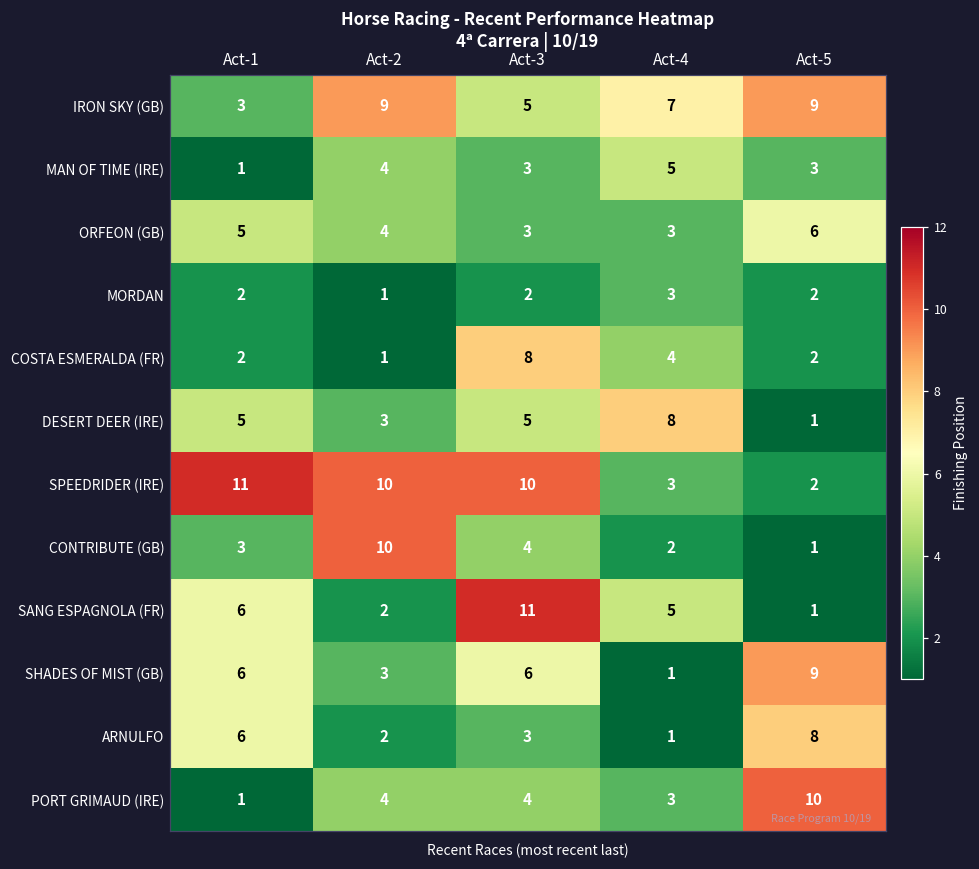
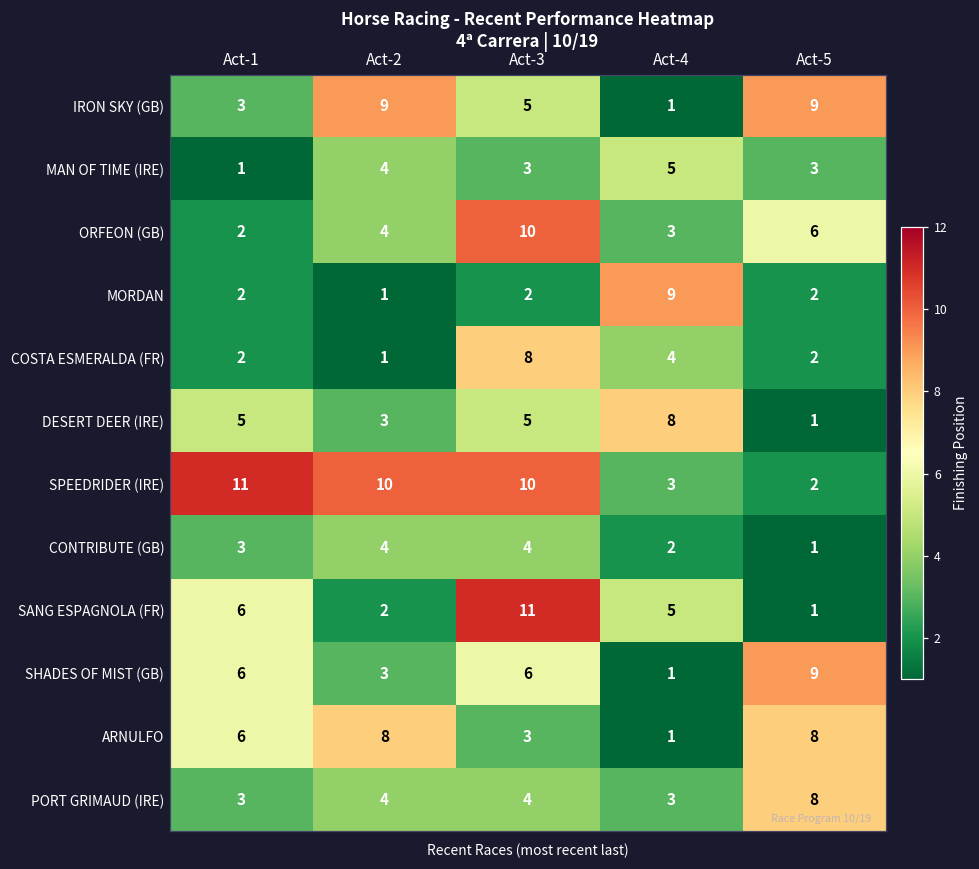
IRON SKY (GB), Act-4: 7 -> 1
ORFEON (GB), Act-1: 5 -> 2
ORFEON (GB), Act-3: 3 -> 10
MORDAN, Act-4: 3 -> 9
CONTRIBUTE (GB), Act-2: 10 -> 4
ARNULFO, Act-2: 2 -> 8
PORT GRIMAUD (IRE), Act-1: 1 -> 3
PORT GRIMAUD (IRE), Act-5: 10 -> 8
